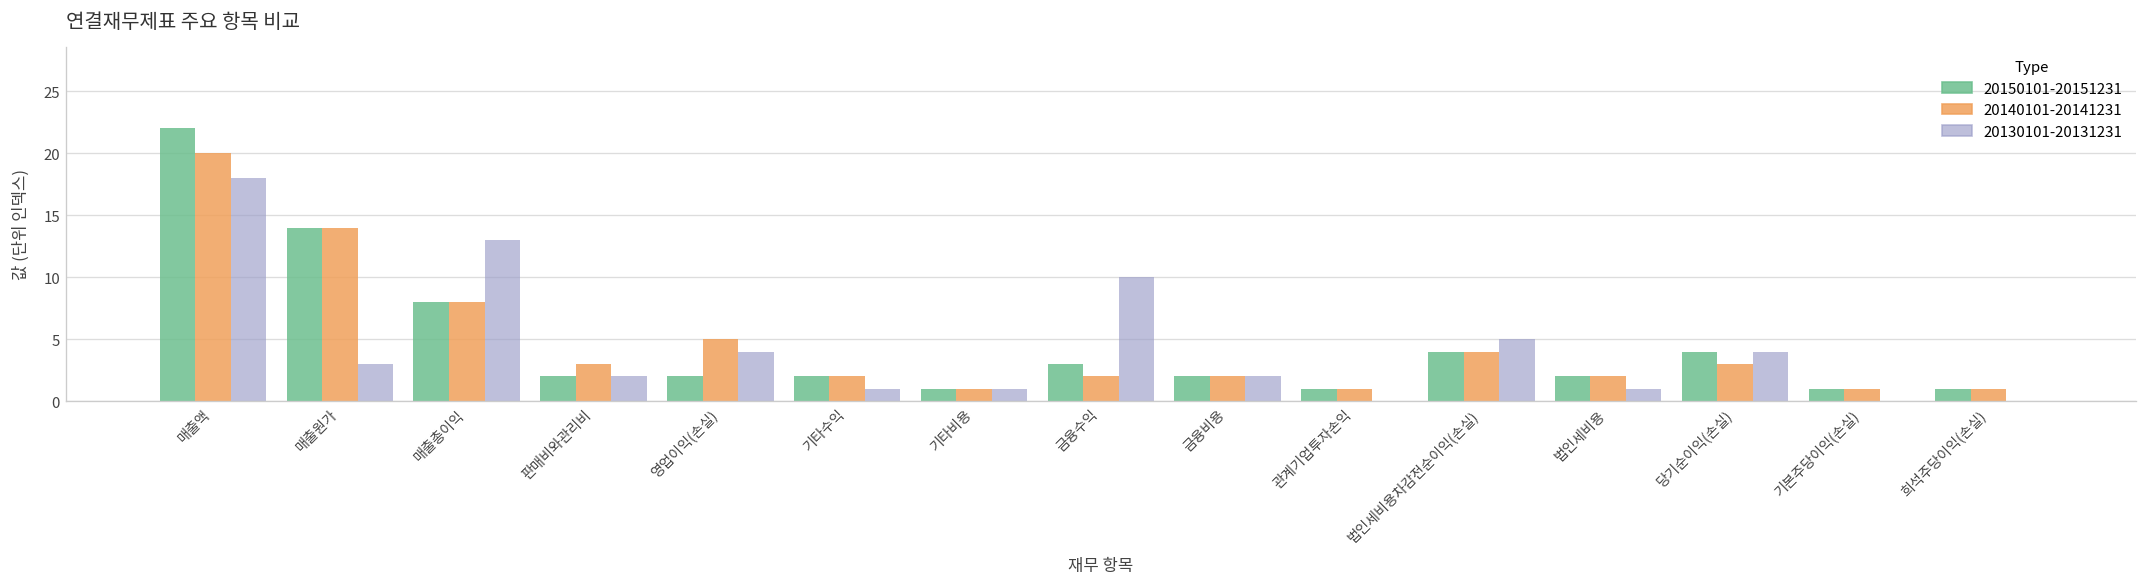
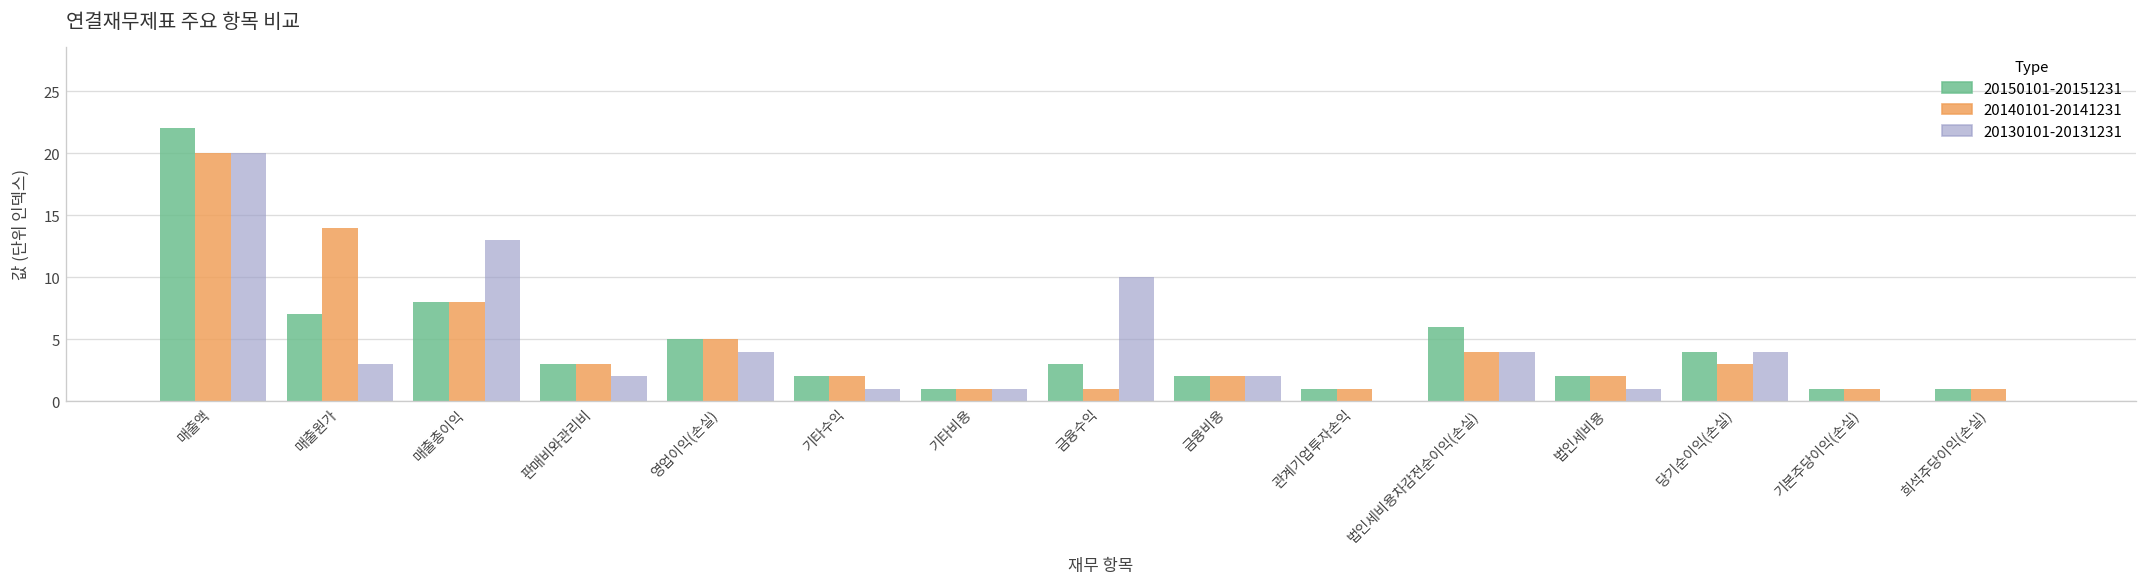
20130101-20131231, 매출액: 18 -> 20
20150101-20151231, 매출원가: 14 -> 7
20150101-20151231, 판매비와관리비: 2 -> 3
20150101-20151231, 영업이익(손실): 2 -> 5
20140101-20141231, 금융수익: 2 -> 1
20150101-20151231, 법인세비용차감전순이익(손실): 4 -> 6
20130101-20131231, 법인세비용차감전순이익(손실): 5 -> 4
